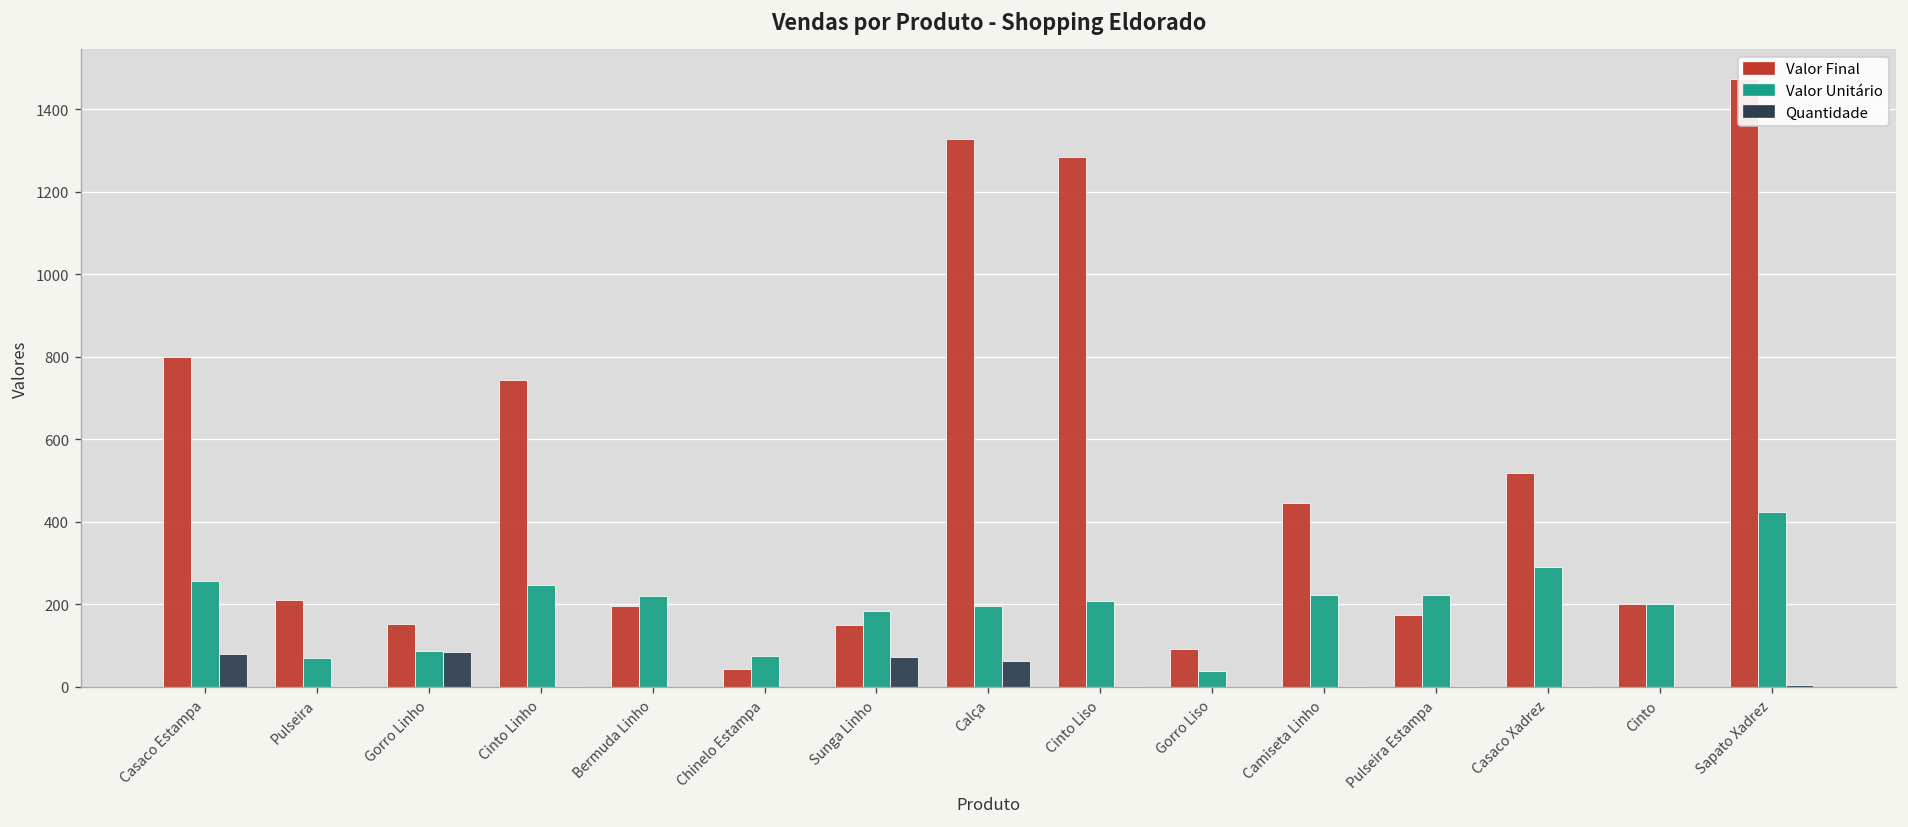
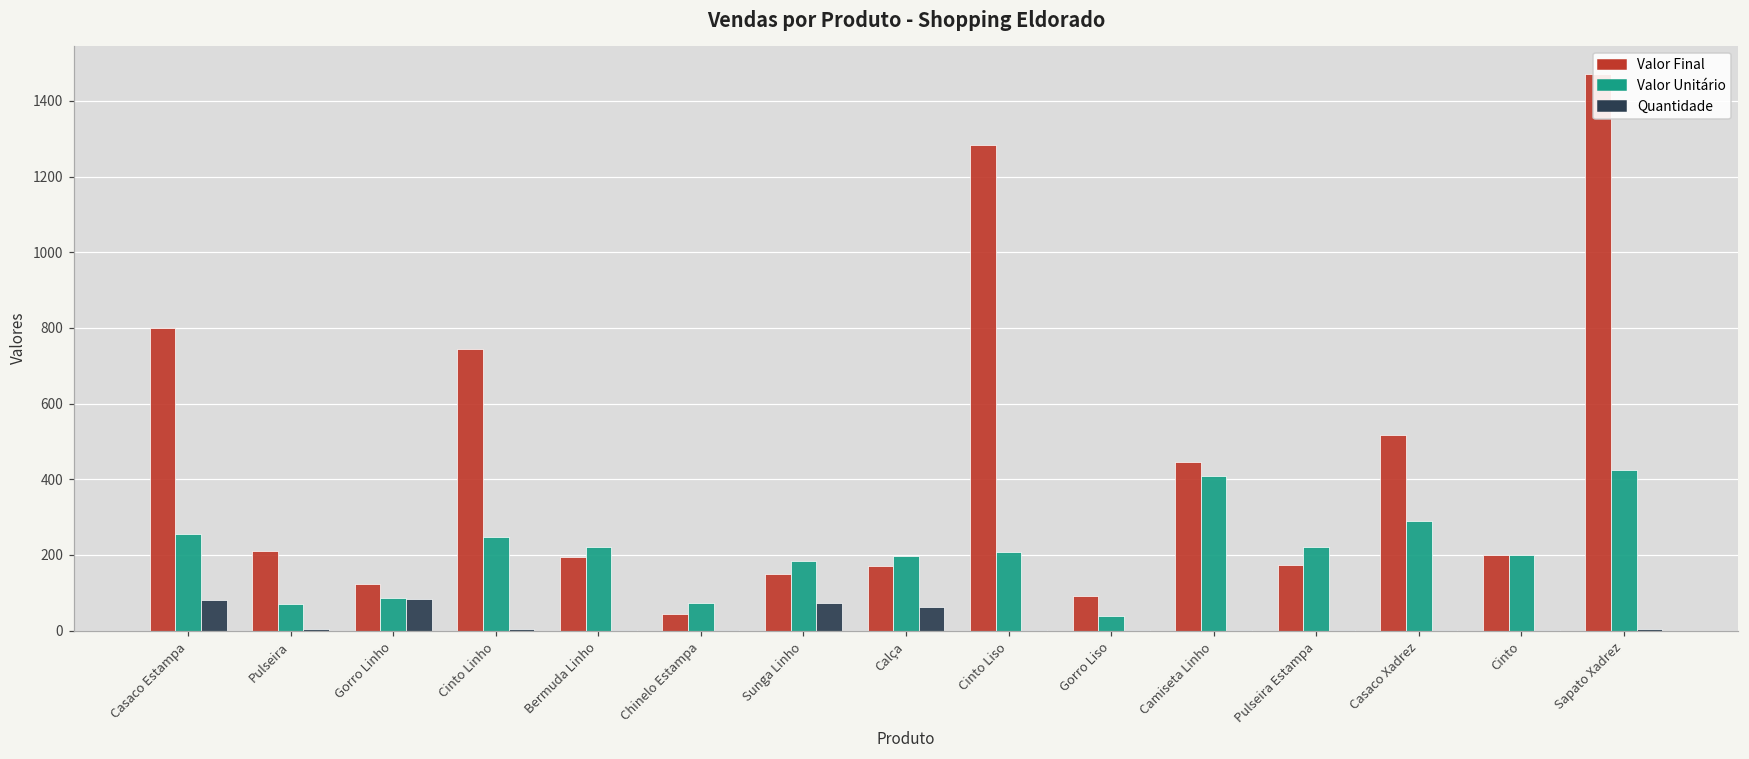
Valor Final, Gorro Linho: 150 -> 120
Valor Final, Calça: 1330 -> 170
Valor Unitário, Camiseta Linho: 220 -> 410
